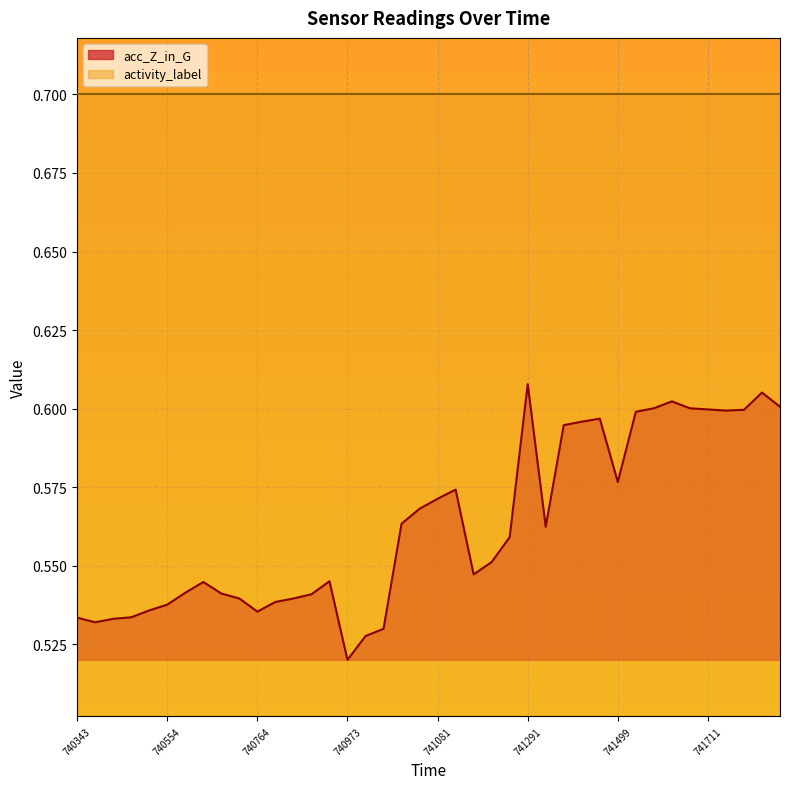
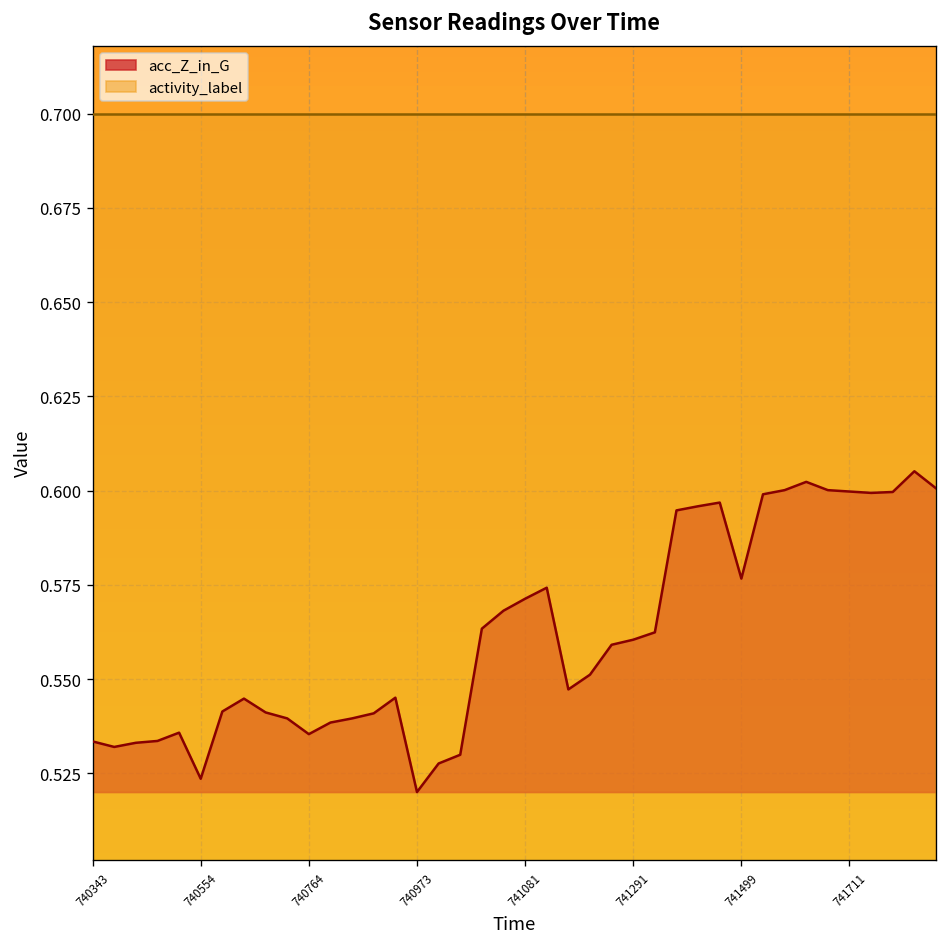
acc_Z_in_G, 740554: 0.538 -> 0.524
acc_Z_in_G, 741291: 0.608 -> 0.560
